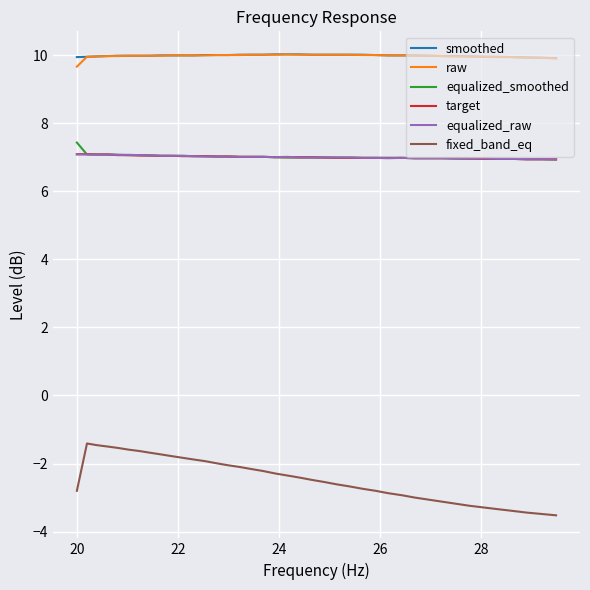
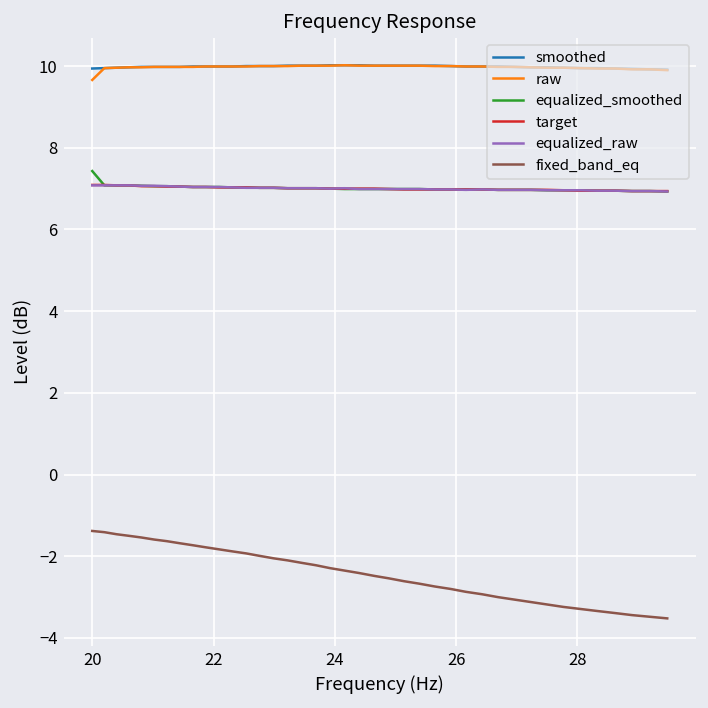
fixed_band_eq, 20: -2.8 -> -1.4
